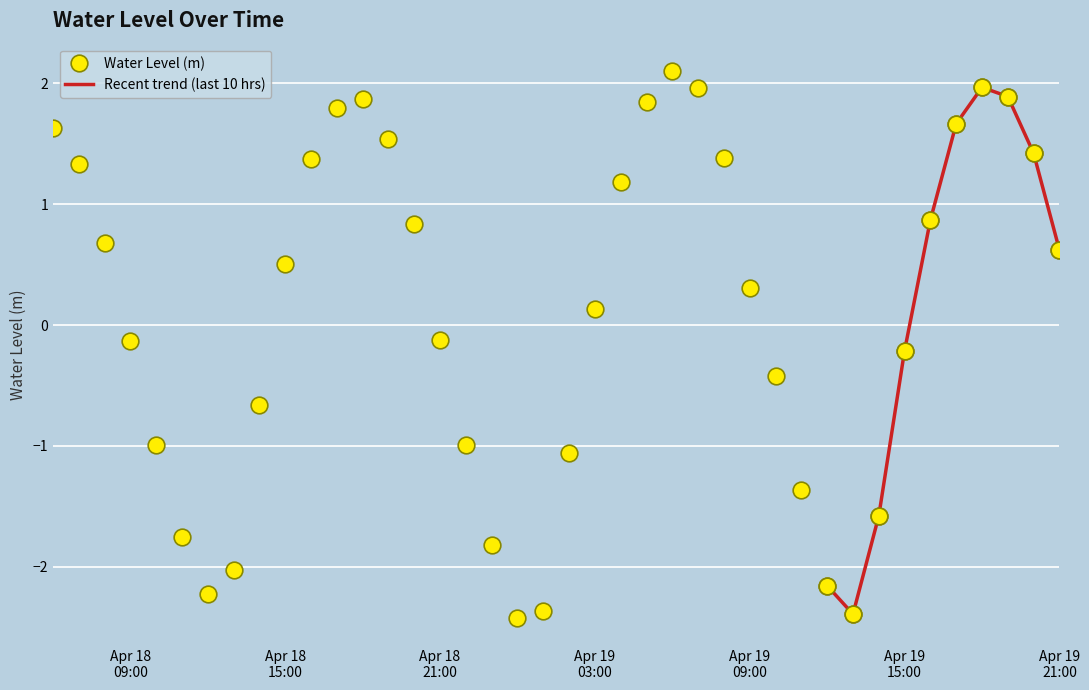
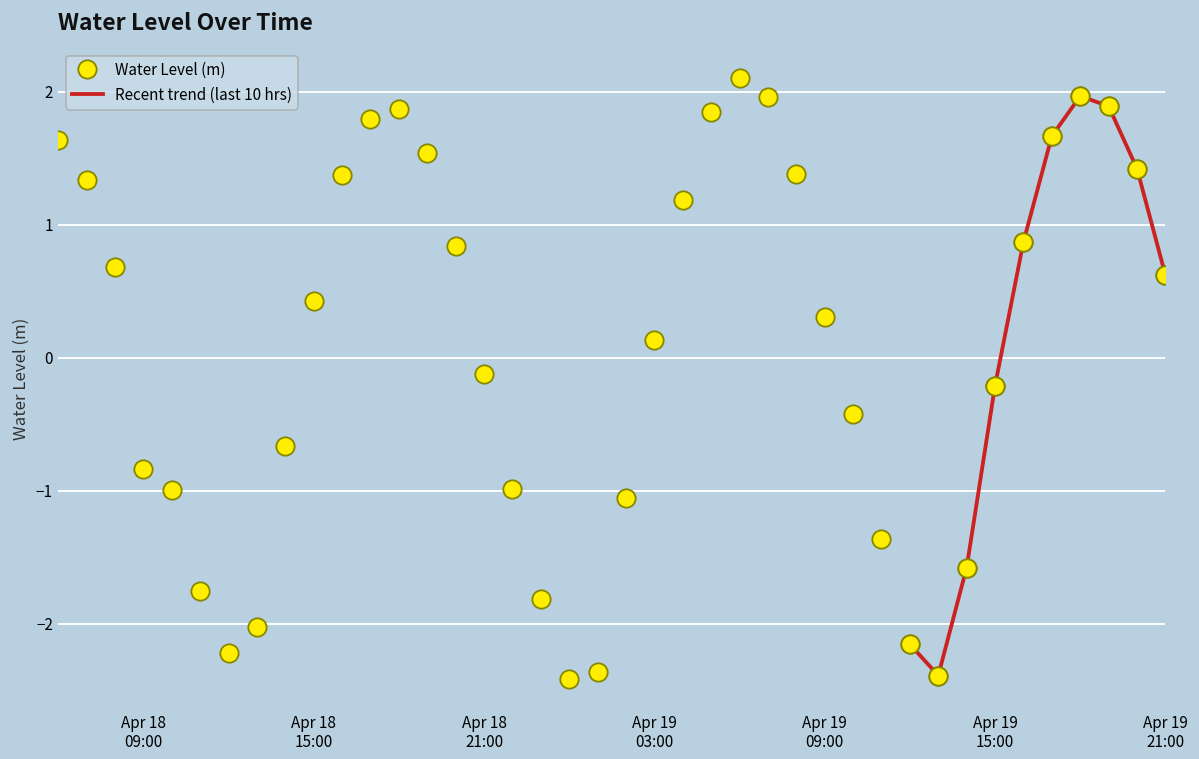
Water Level (m), Apr 18 09:00: -0.13 -> -0.84
Water Level (m), Apr 18 15:00: 0.51 -> 0.43
